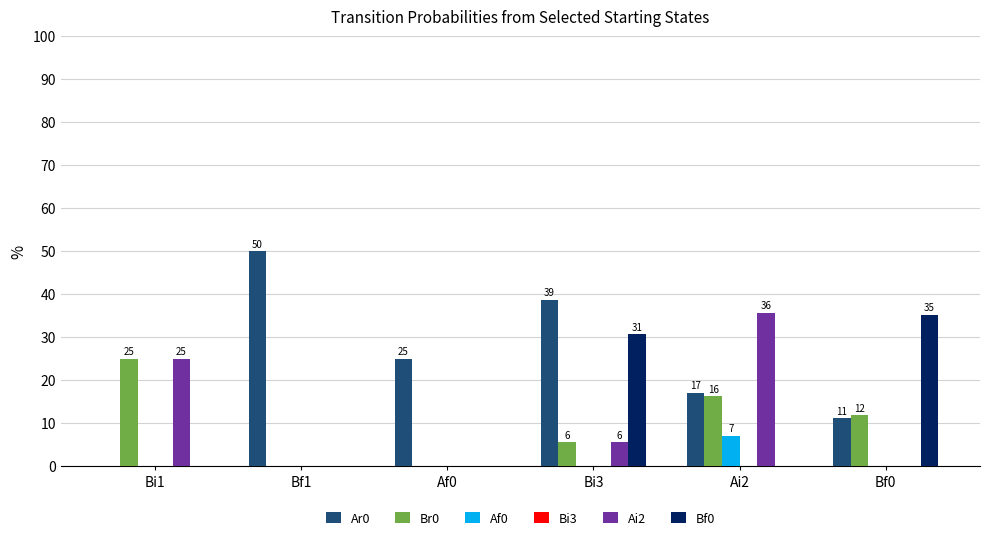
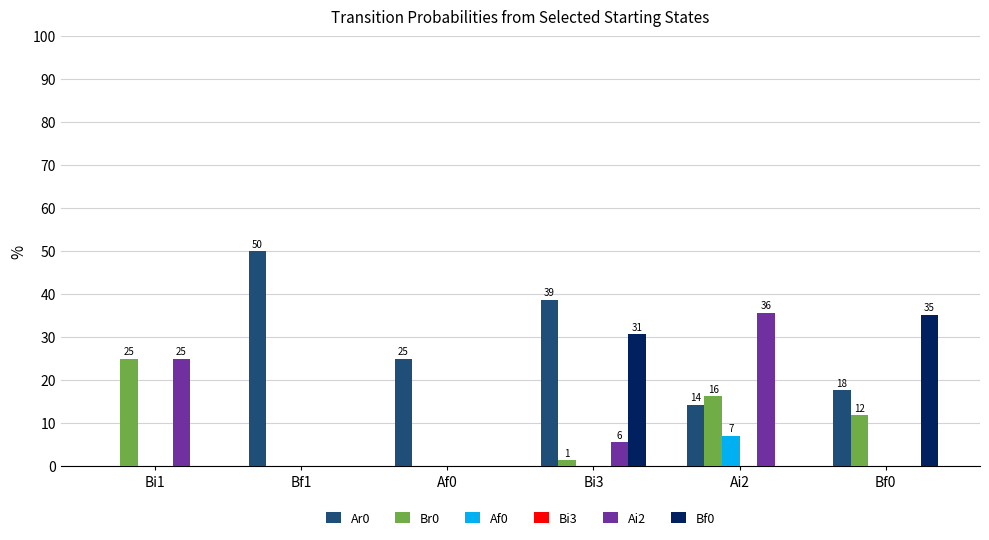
Br0, Bi3: 6 -> 1
Ar0, Ai2: 17 -> 14
Ar0, Bf0: 11 -> 18
